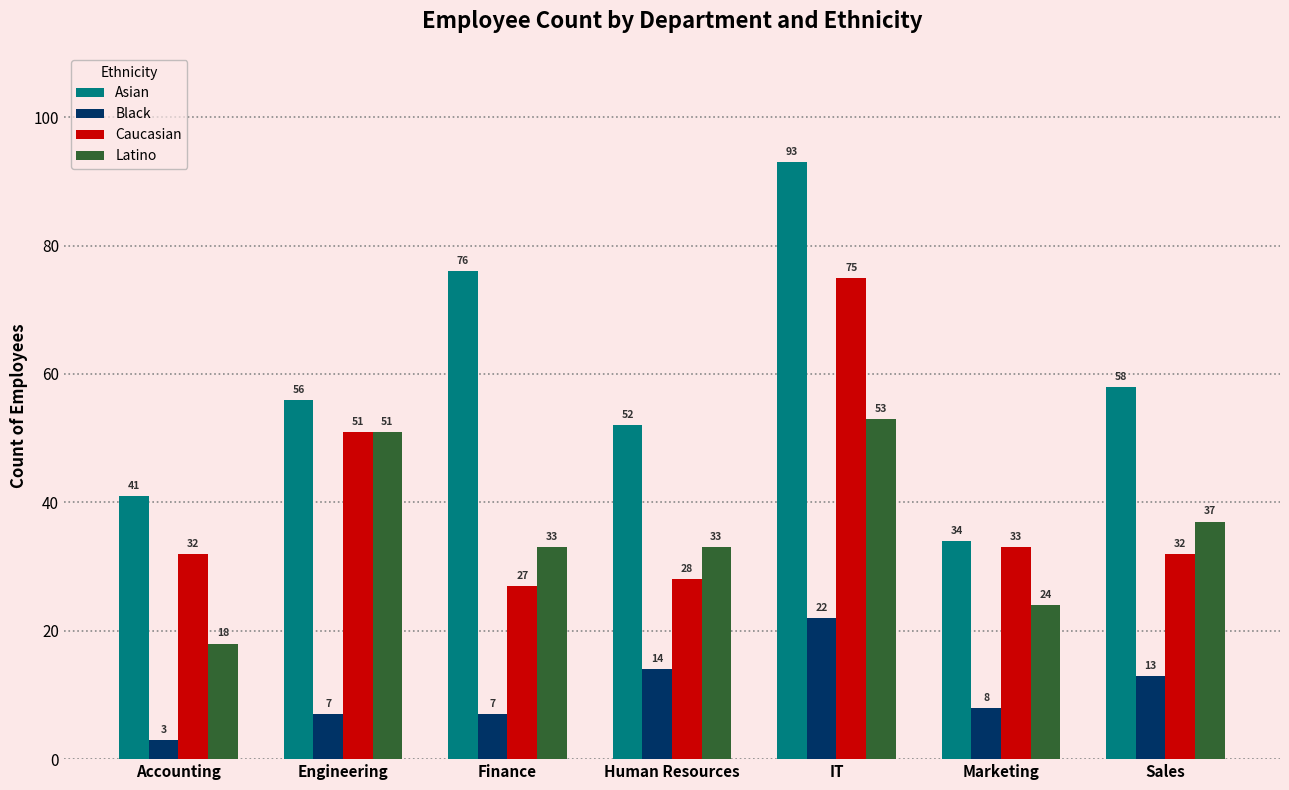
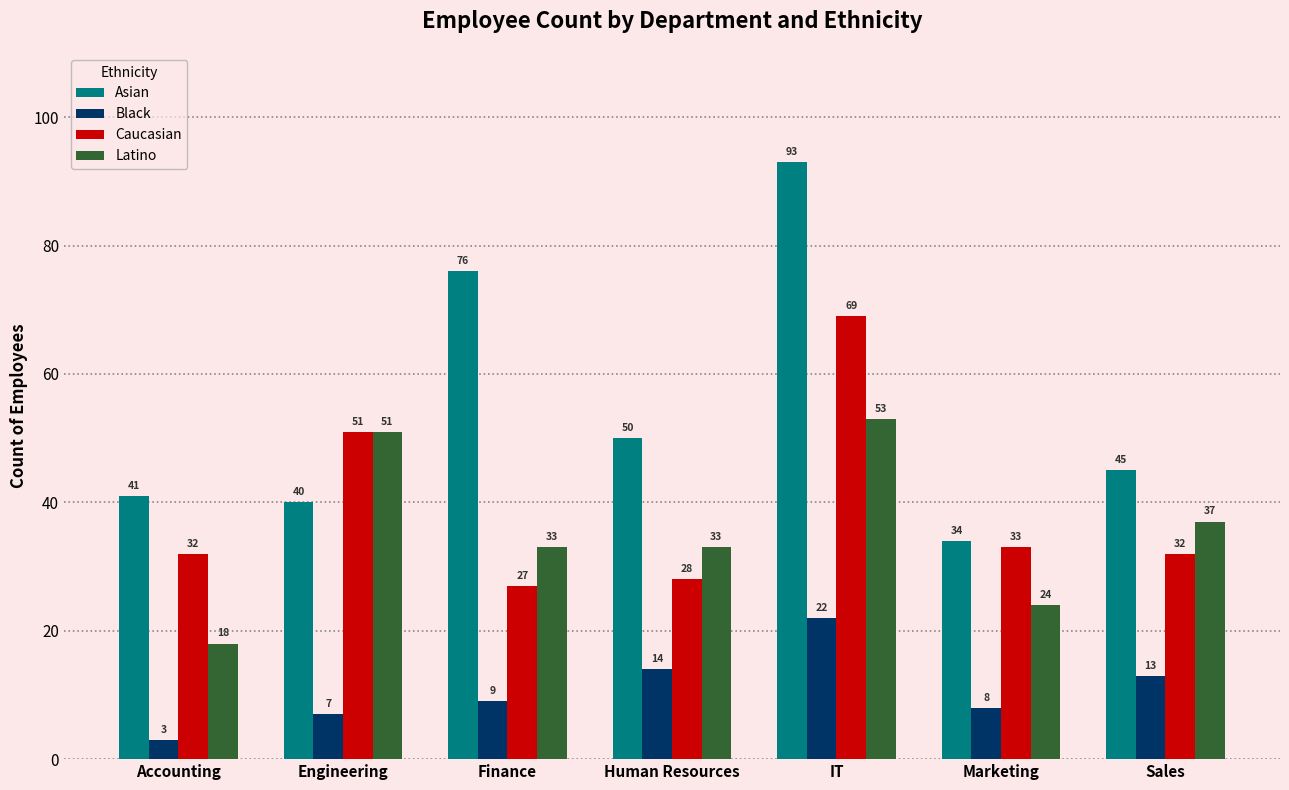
Asian, Engineering: 56 -> 40
Black, Finance: 7 -> 9
Asian, Human Resources: 52 -> 50
Caucasian, IT: 75 -> 69
Asian, Sales: 58 -> 45
